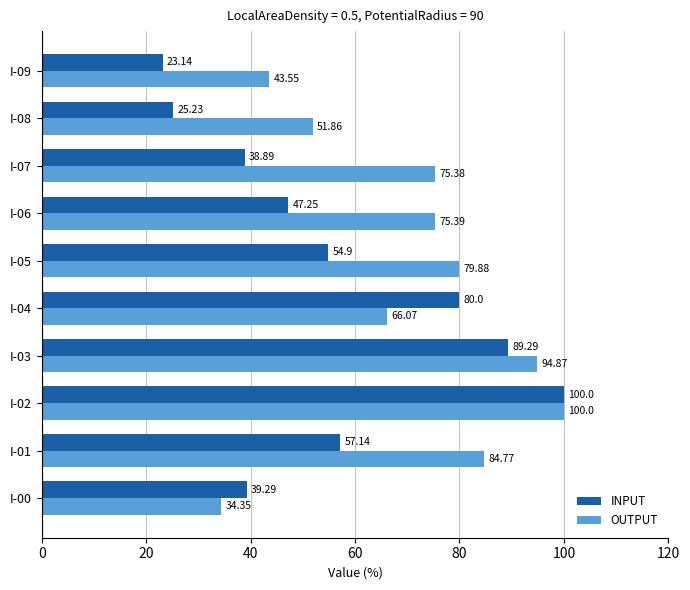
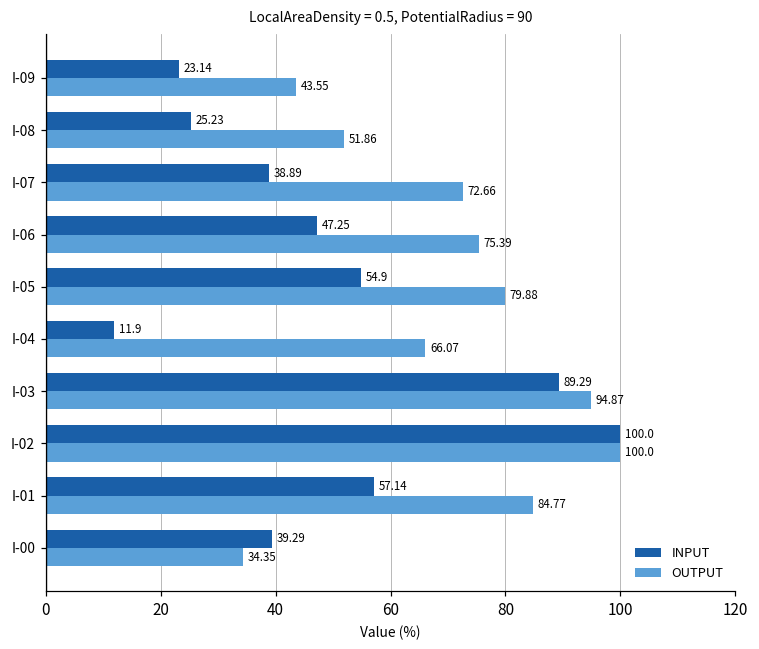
OUTPUT, I-07: 75.38 -> 72.66
INPUT, I-04: 80.0 -> 11.9
